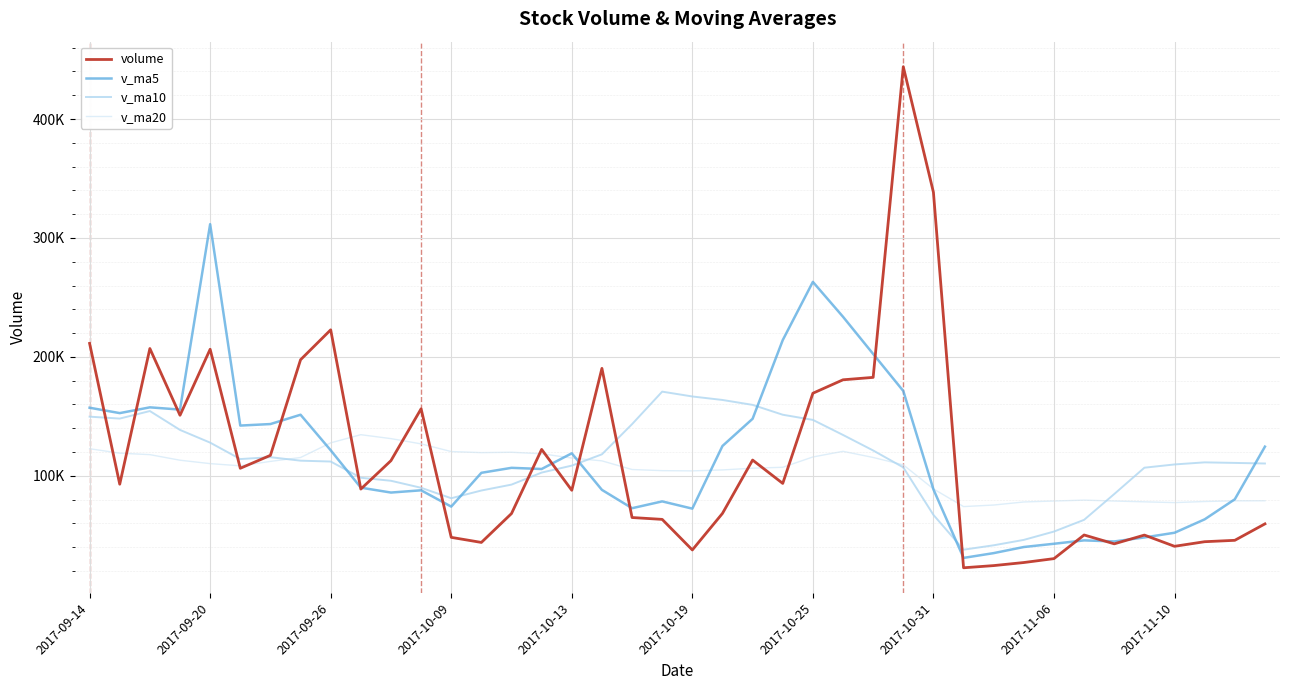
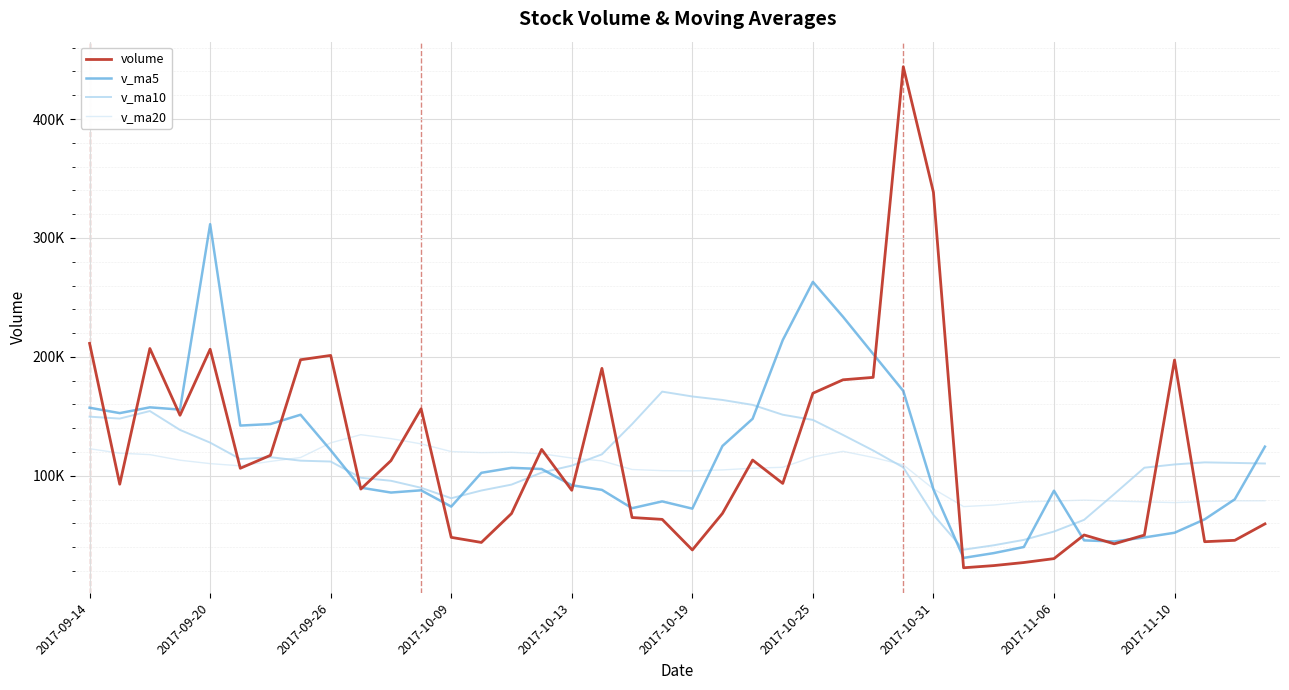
volume, 2017-09-26: 223000 -> 201000
v_ma5, 2017-10-13: 119000 -> 92000
v_ma5, 2017-11-06: 43000 -> 87000
volume, 2017-11-10: 41000 -> 197000
